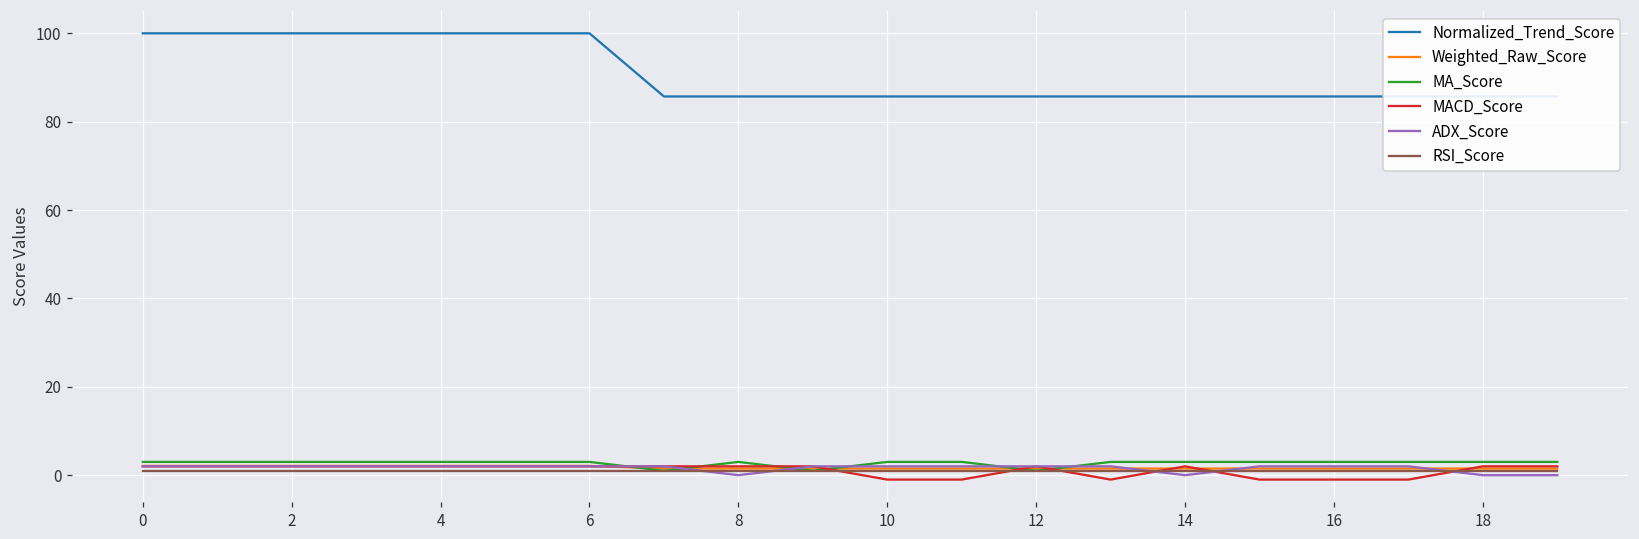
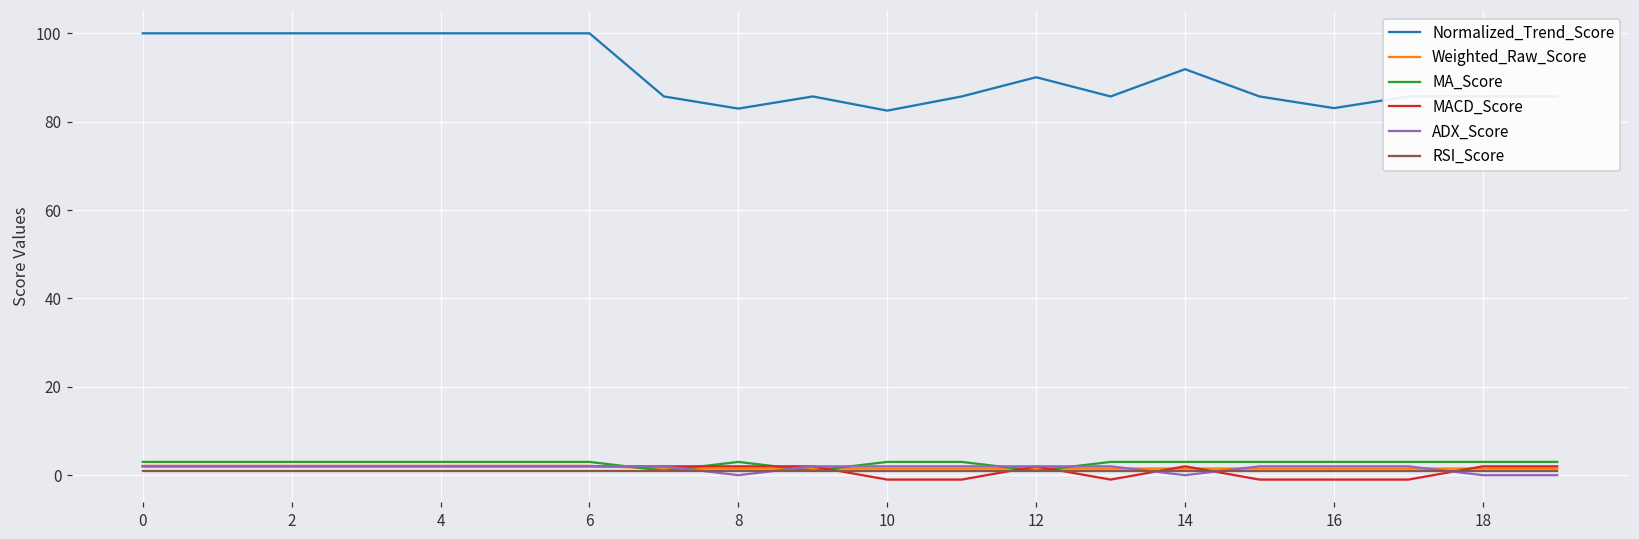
Normalized_Trend_Score, 8: 86 -> 83
Normalized_Trend_Score, 10: 86 -> 83
Normalized_Trend_Score, 12: 86 -> 90
Normalized_Trend_Score, 14: 86 -> 92
Normalized_Trend_Score, 16: 86 -> 83
